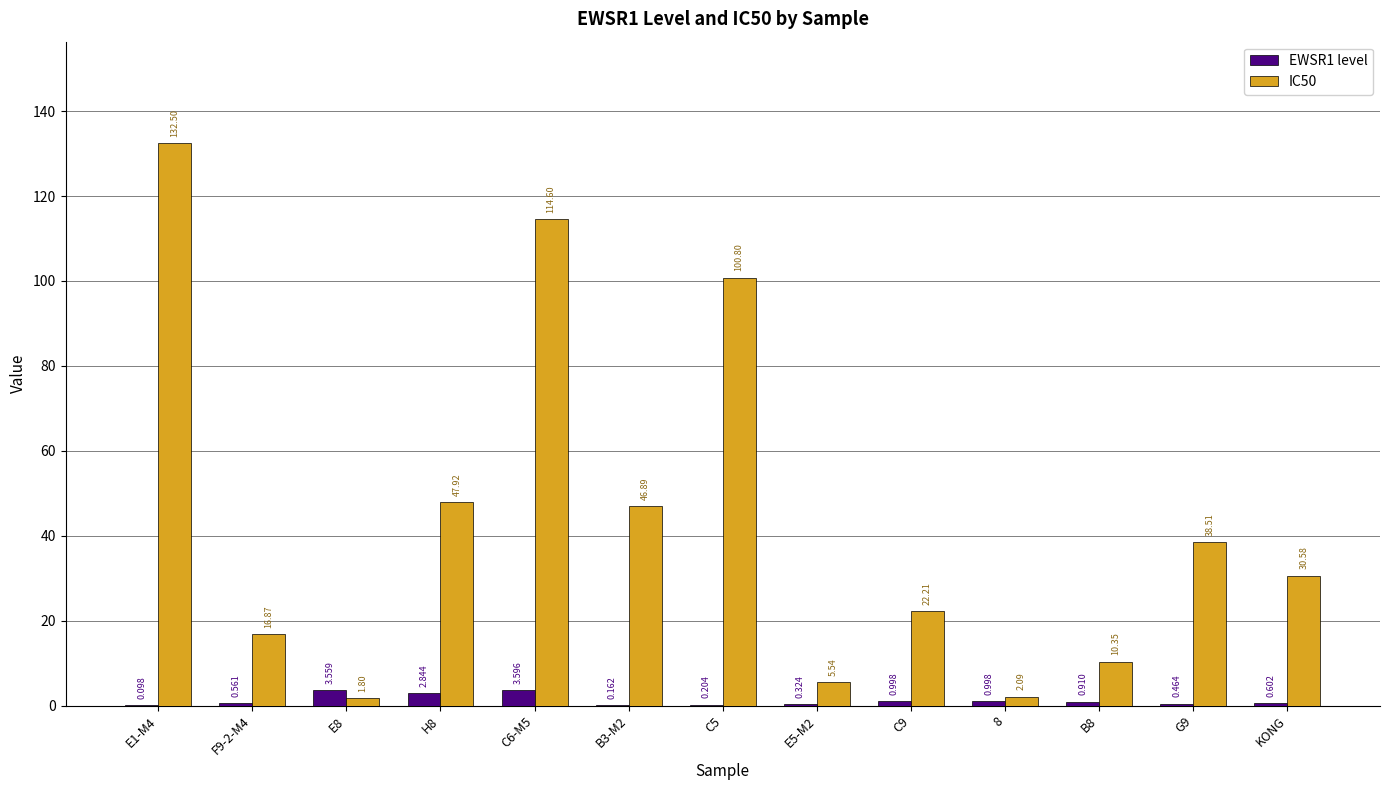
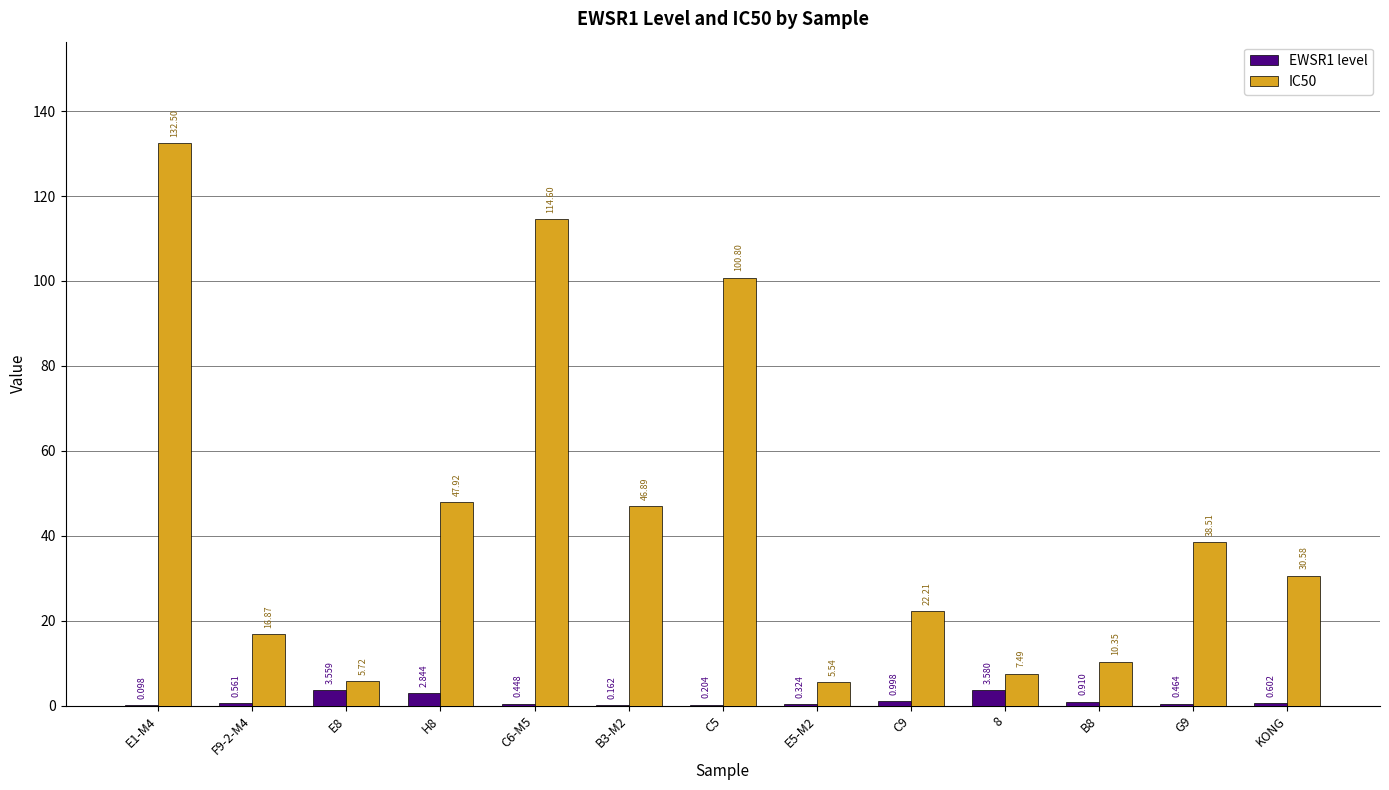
IC50, E8: 1.80 -> 5.72
EWSR1 level, C6-M5: 3.596 -> 0.448
EWSR1 level, 8: 0.998 -> 3.580
IC50, 8: 2.09 -> 7.49
